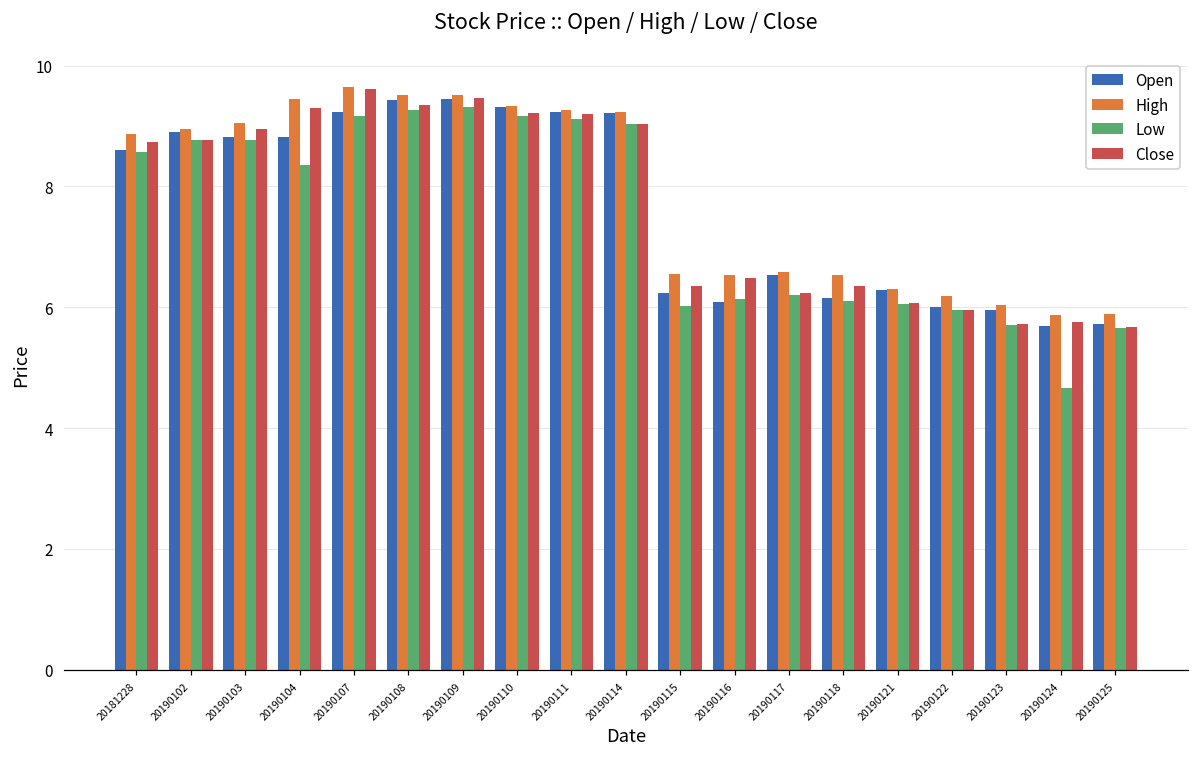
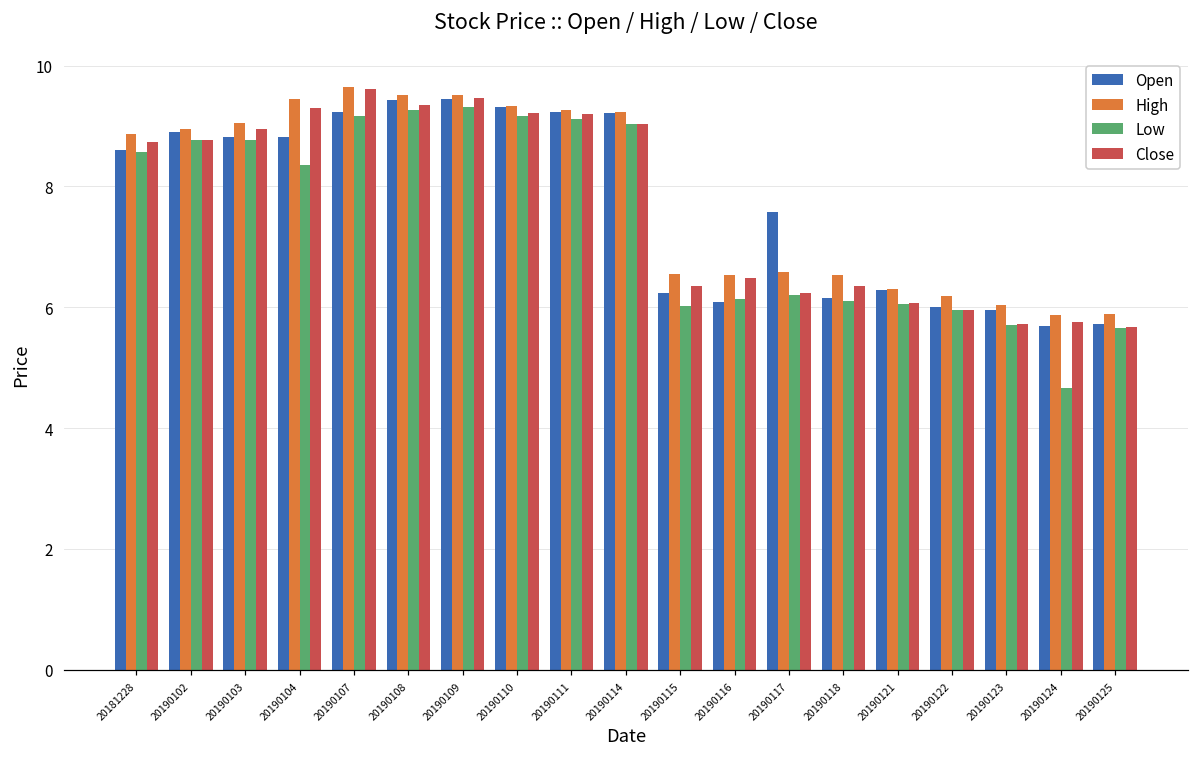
Open, 20190117: 6.5 -> 7.6
